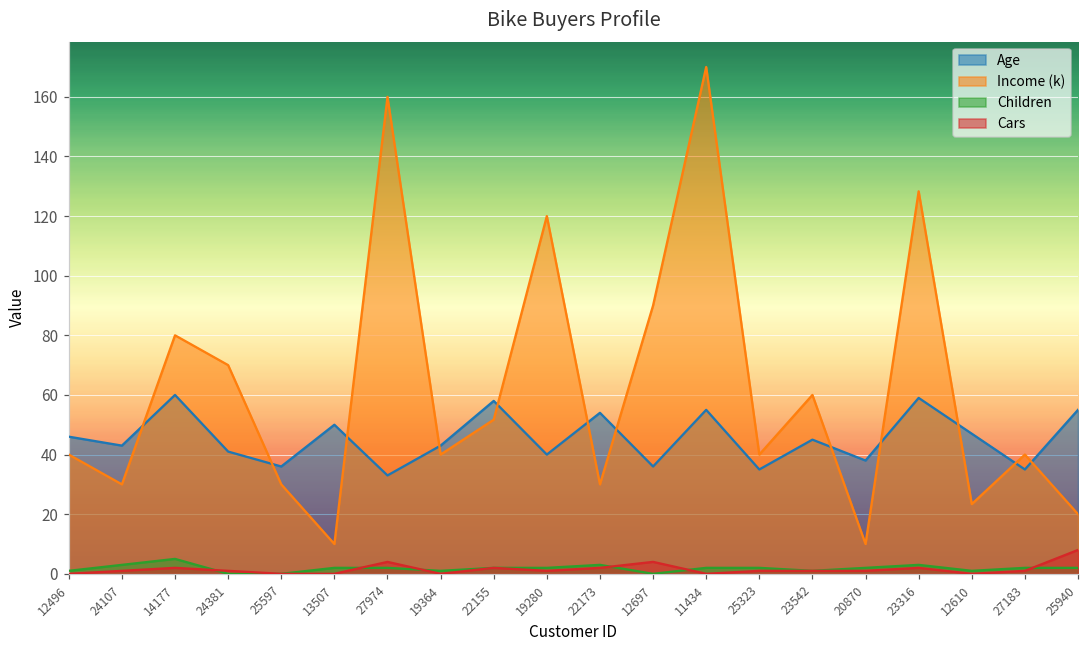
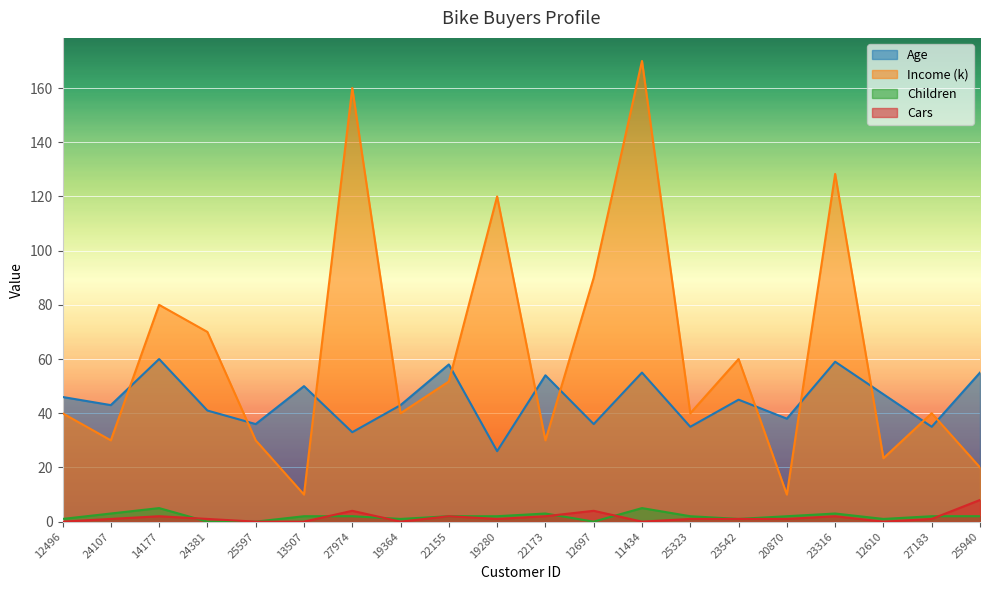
Age, 19280: 40 -> 26
Children, 11434: 2 -> 5
